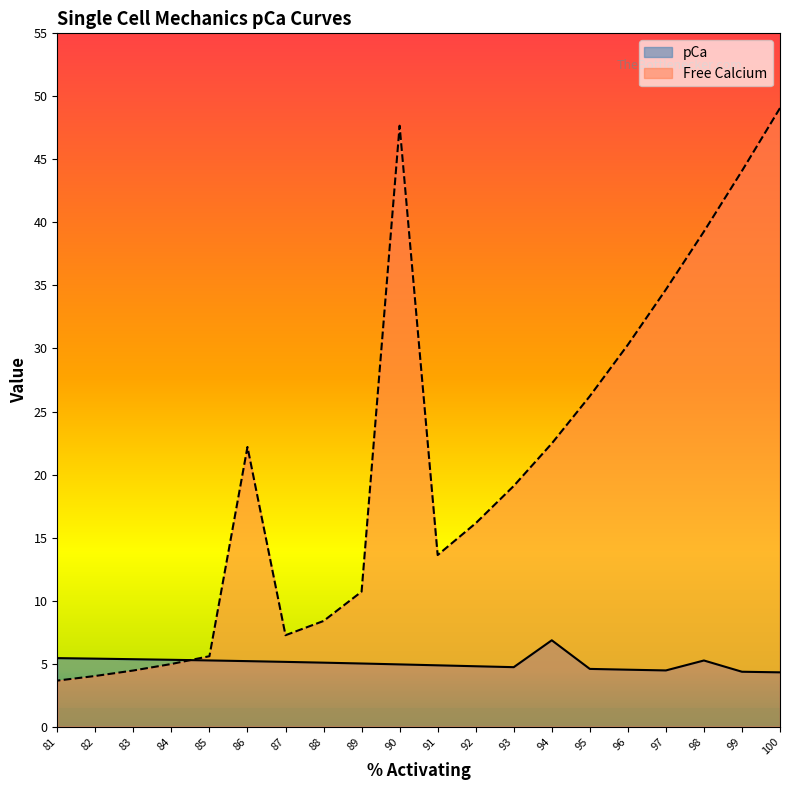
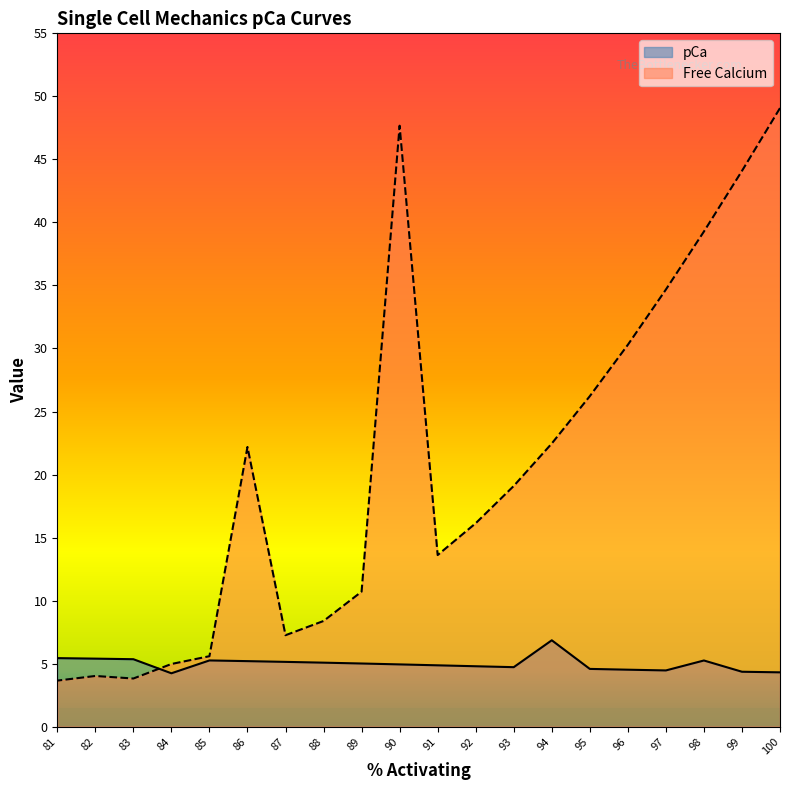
Free Calcium, 83: 4.5 -> 3.8
pCa, 84: 5.3 -> 4.2
